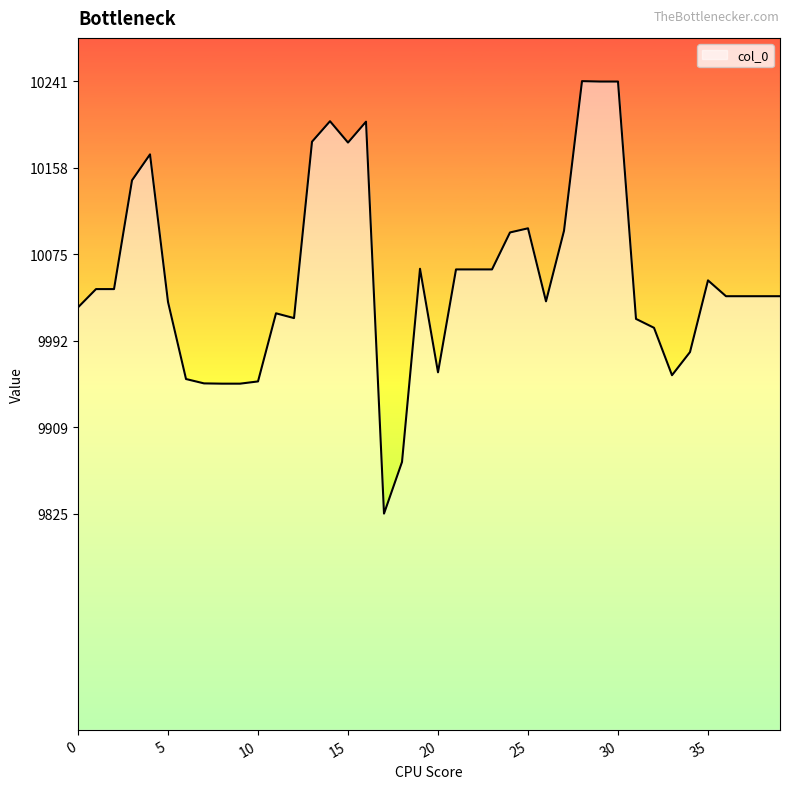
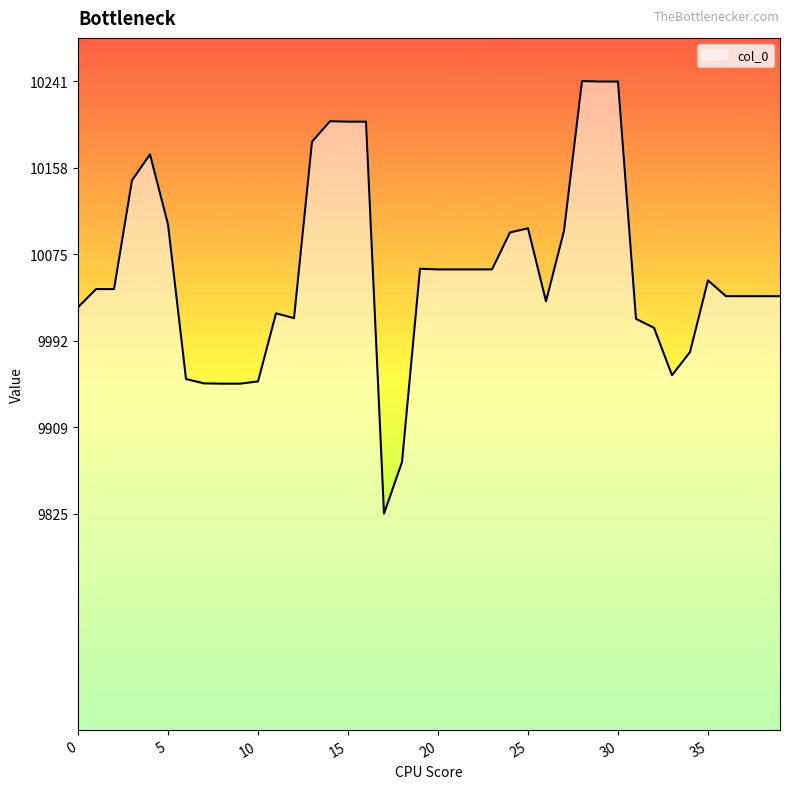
5: 10029 -> 10103
15: 10182 -> 10202
20: 9961 -> 10060
